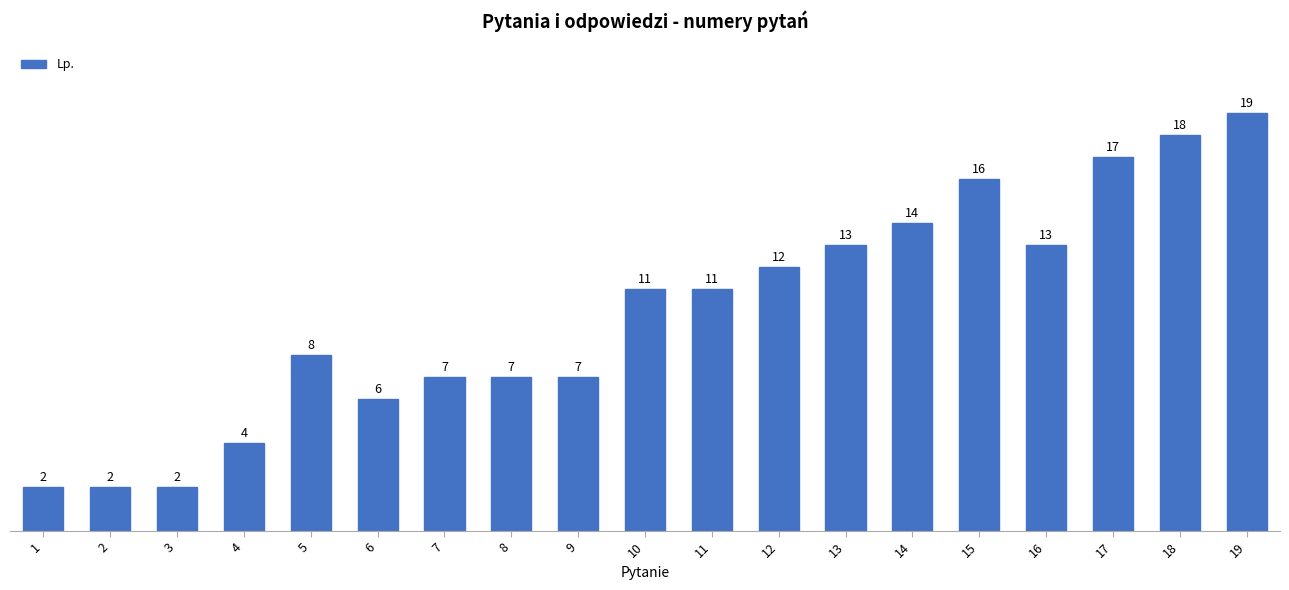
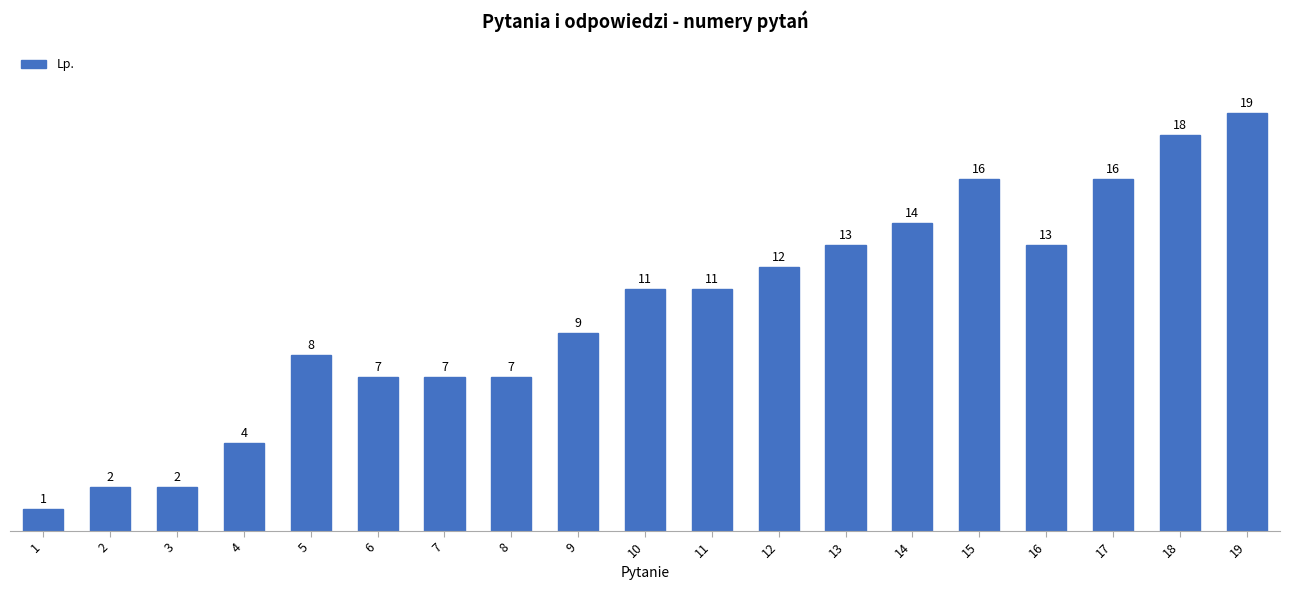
1: 2 -> 1
6: 6 -> 7
9: 7 -> 9
17: 17 -> 16
